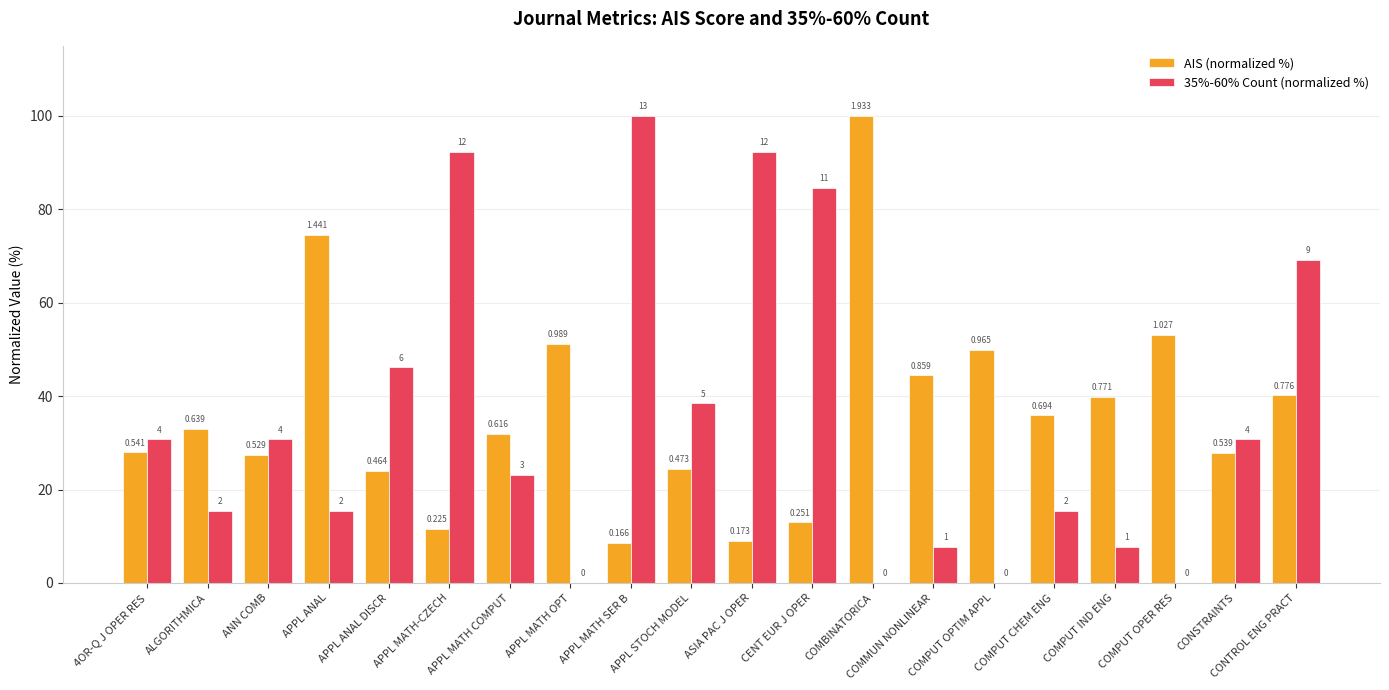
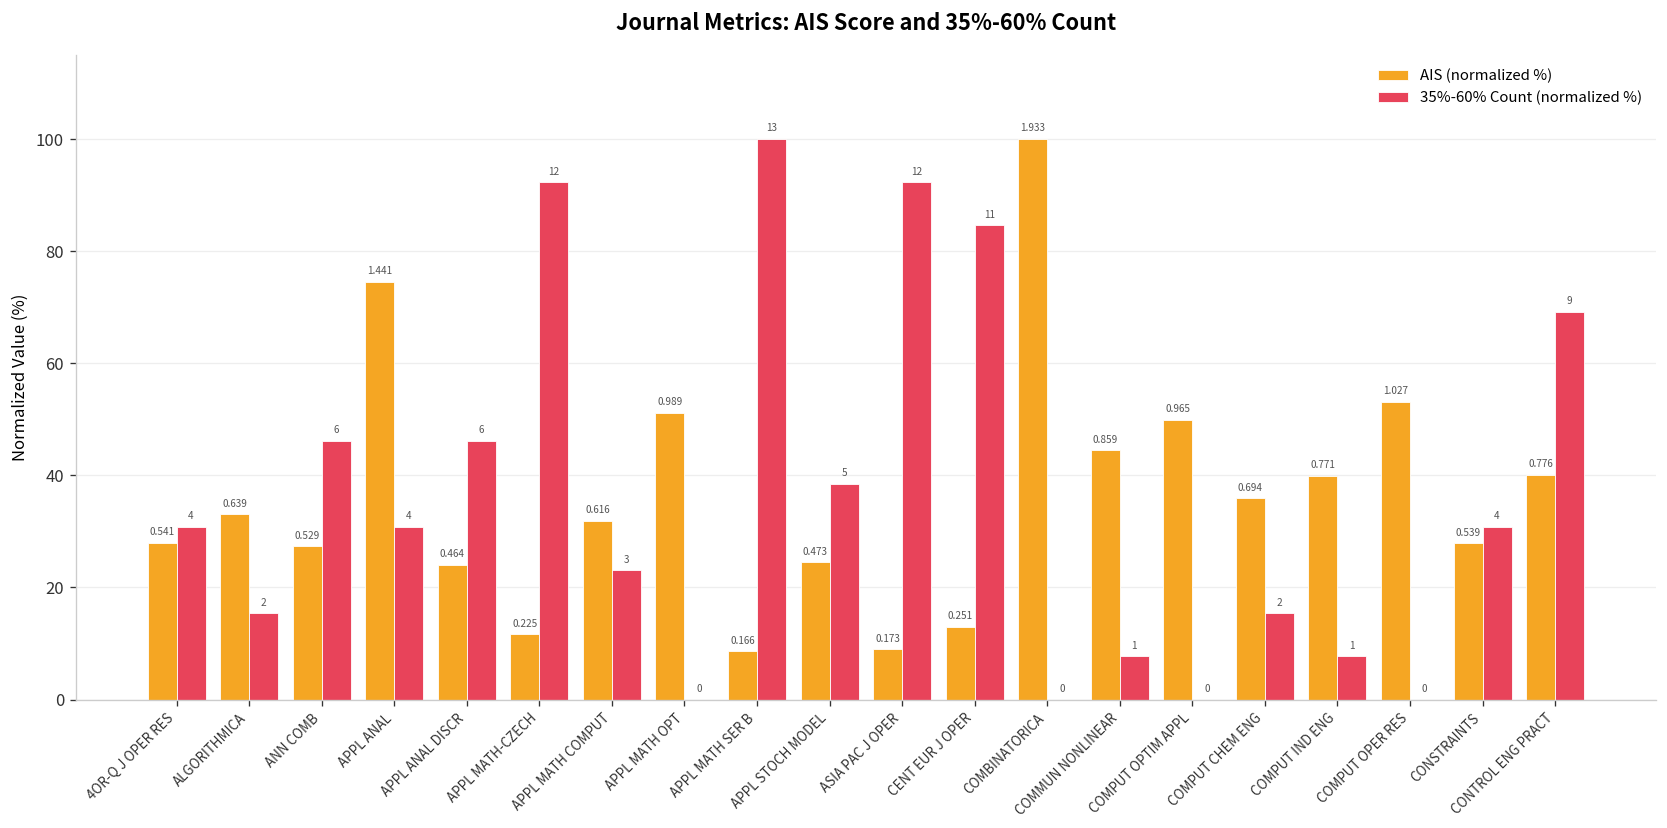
35%-60% Count (normalized %), ANN COMB: 4 -> 6
35%-60% Count (normalized %), APPL ANAL: 2 -> 4
